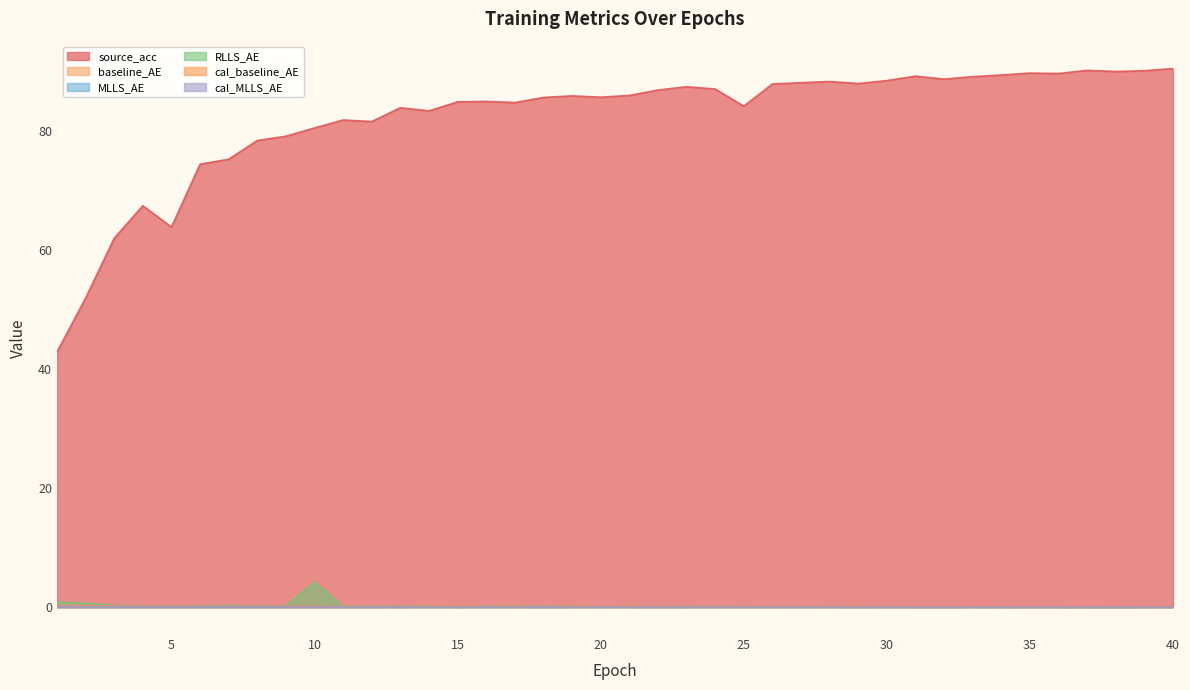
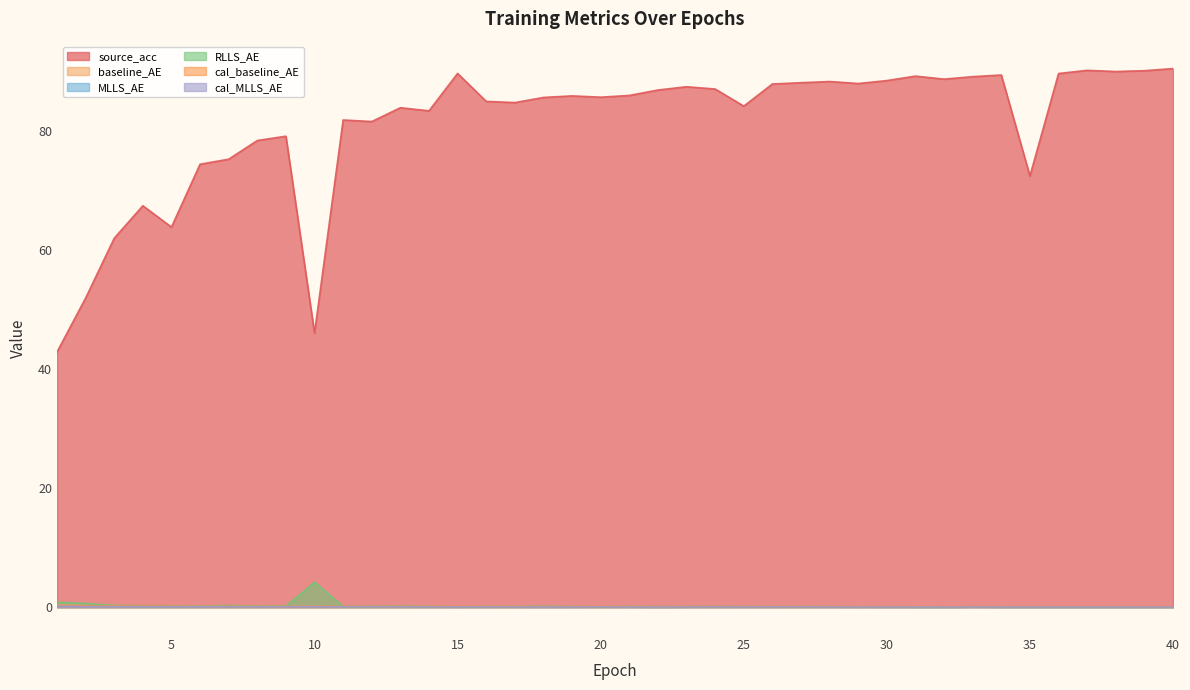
source_acc, 10: 80 -> 46
source_acc, 15: 85 -> 90
source_acc, 35: 90 -> 72
